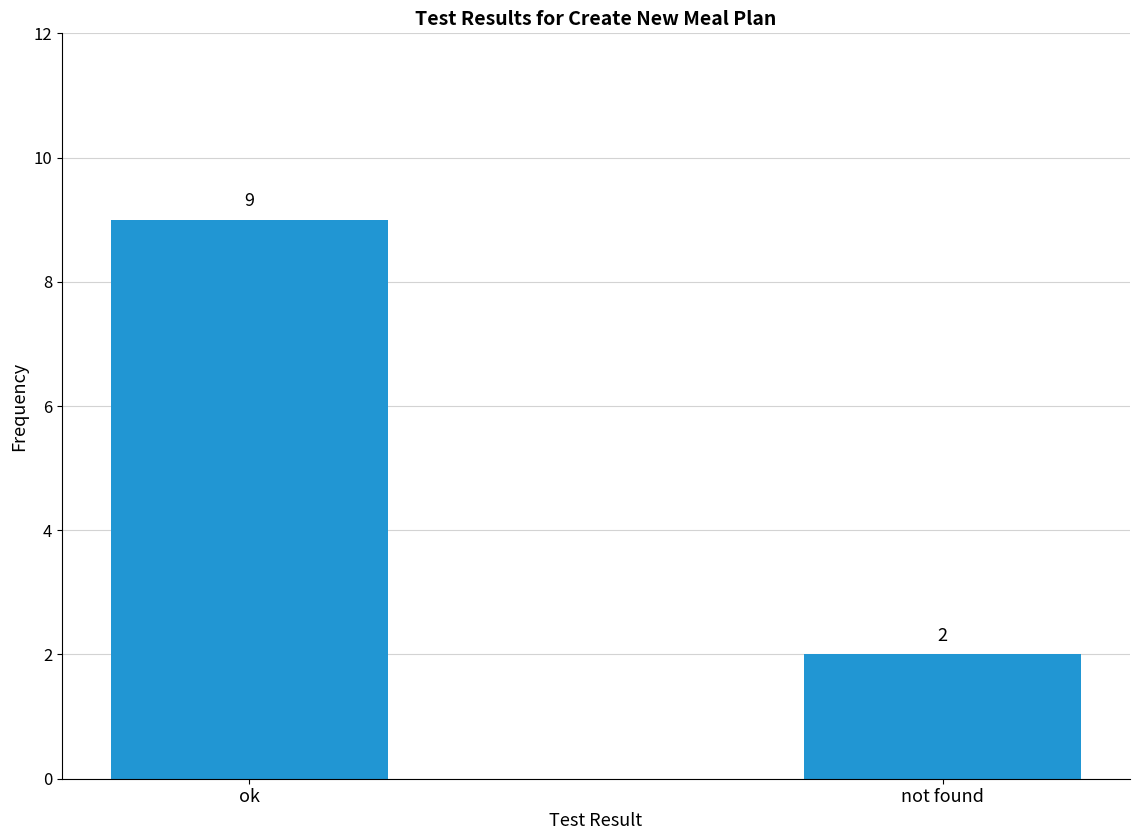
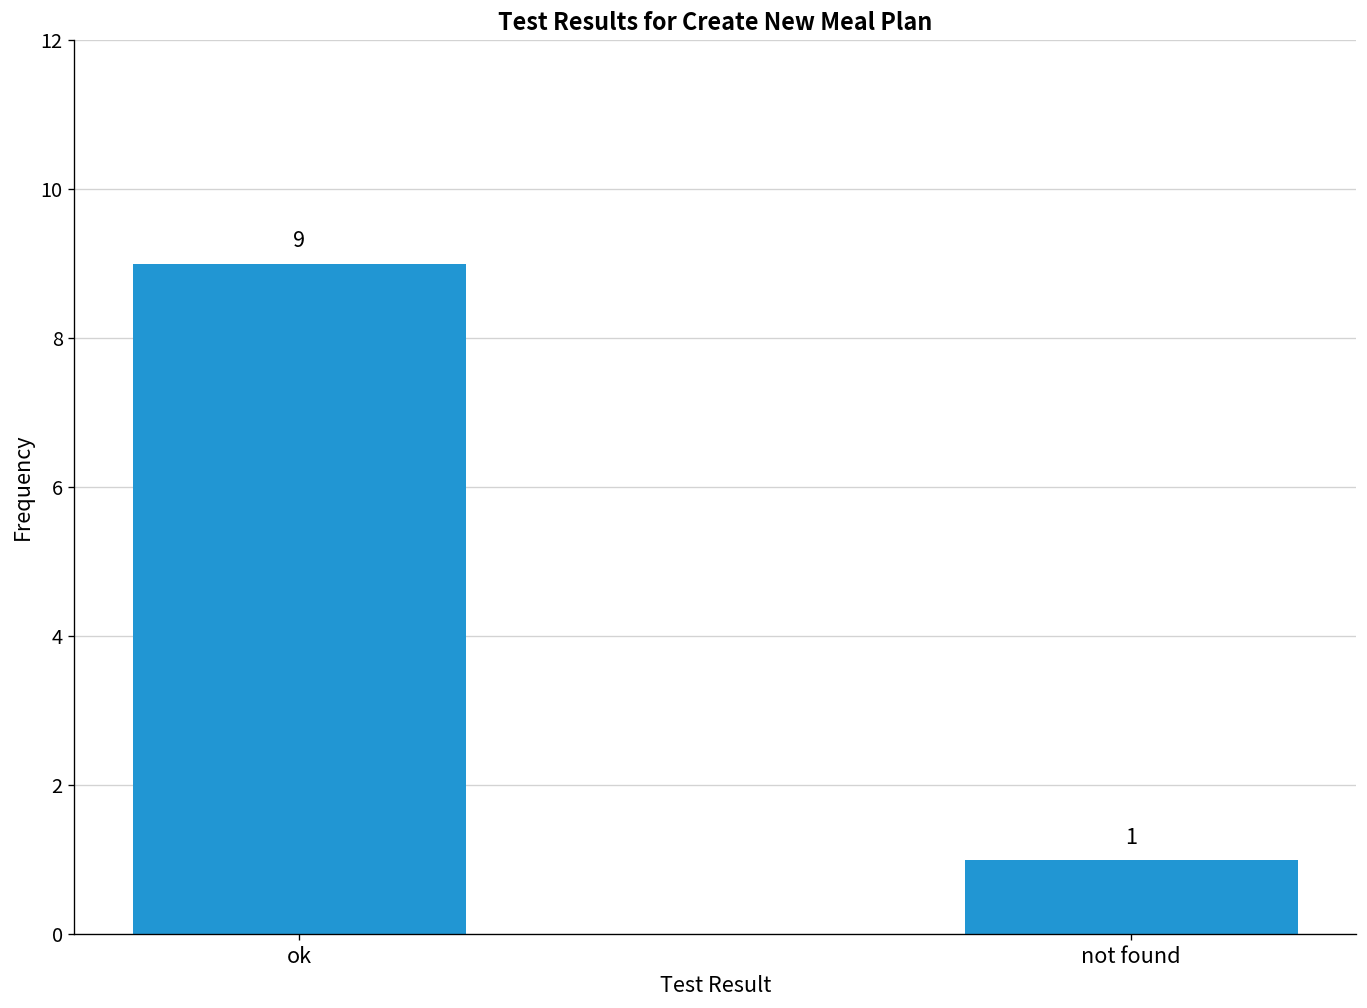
not found: 2 -> 1
